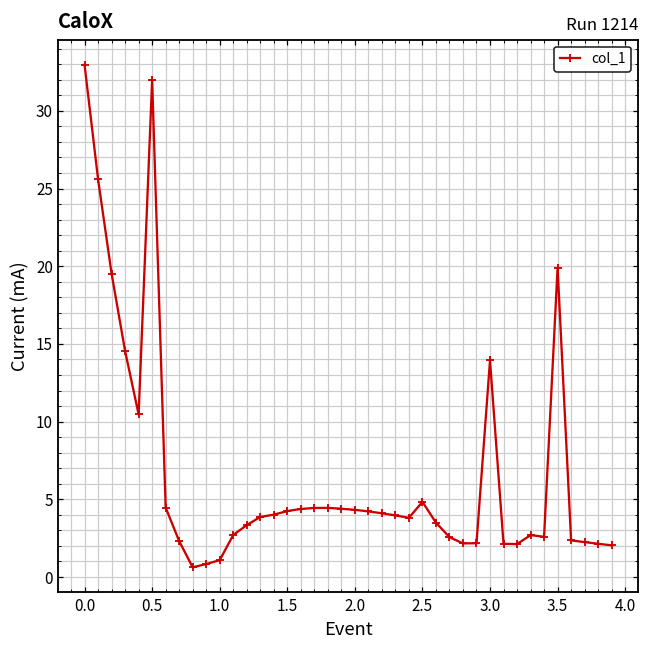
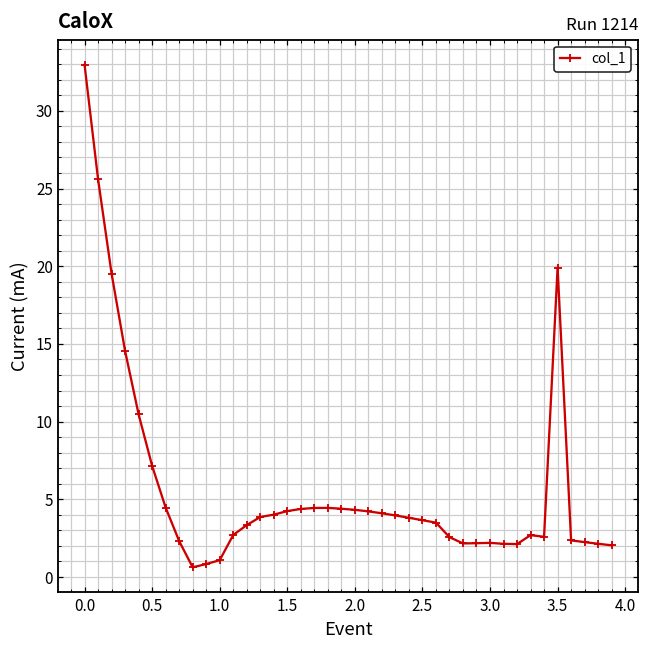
0.5: 32.0 -> 7.2
2.5: 4.8 -> 3.7
3.0: 13.9 -> 2.2
